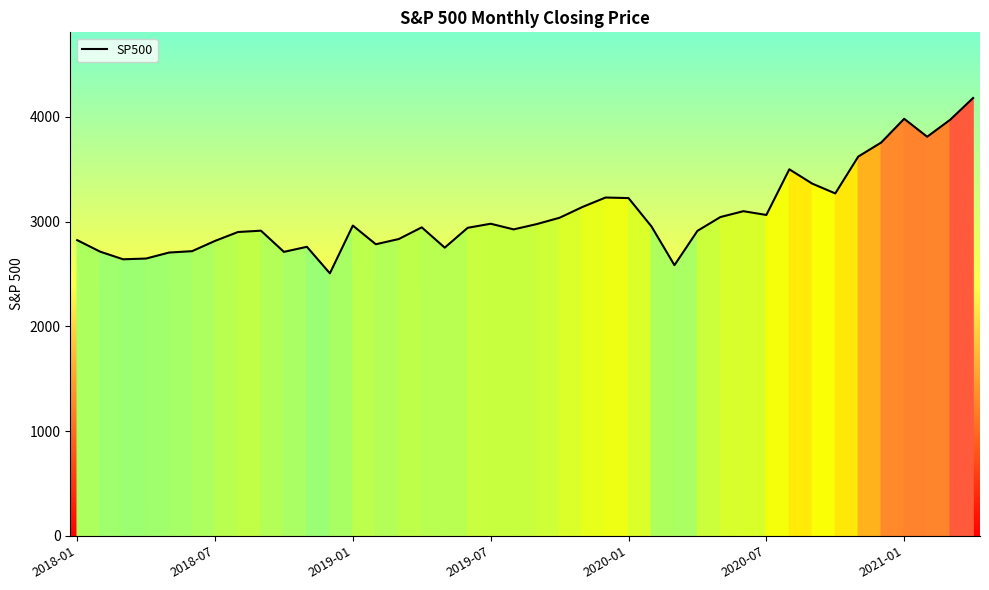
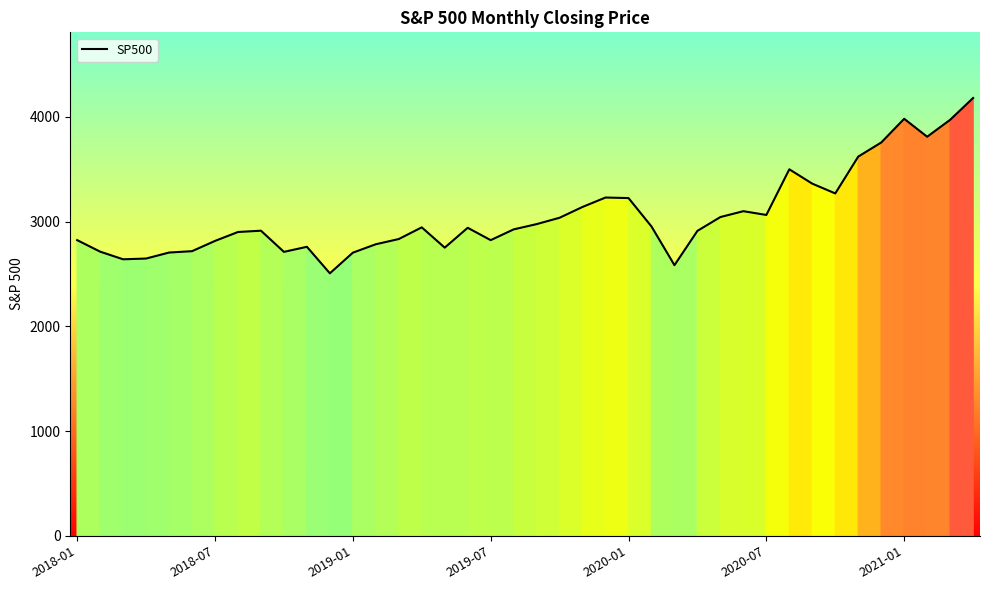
2019-01: 2960 -> 2700
2019-07: 2980 -> 2820
